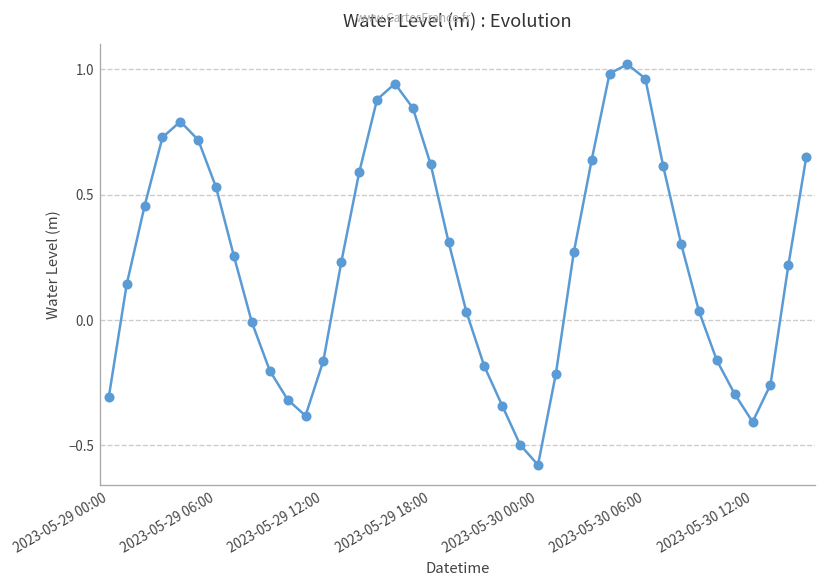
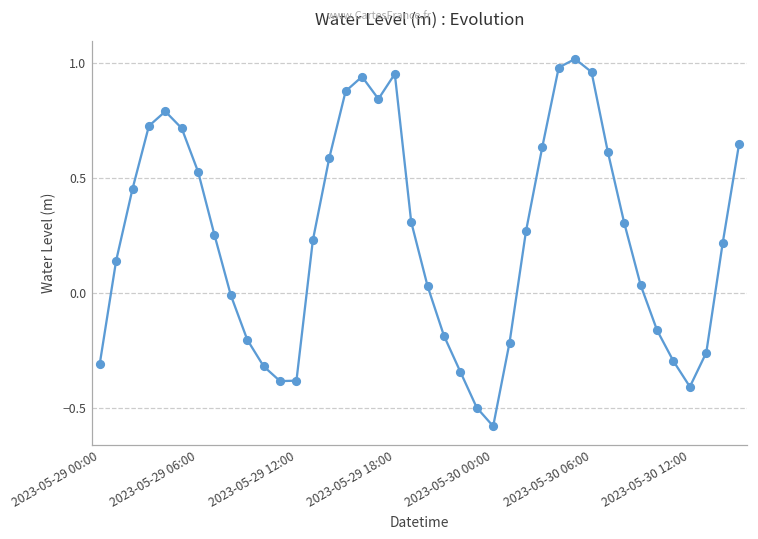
2023-05-29 12:00: -0.16 -> -0.38
2023-05-29 18:00: 0.62 -> 0.95
